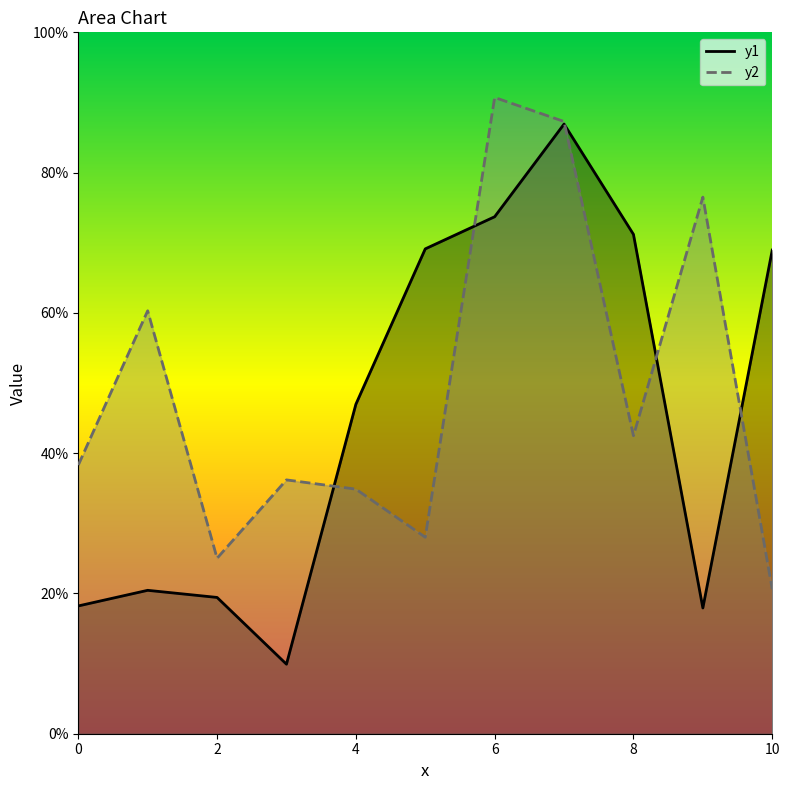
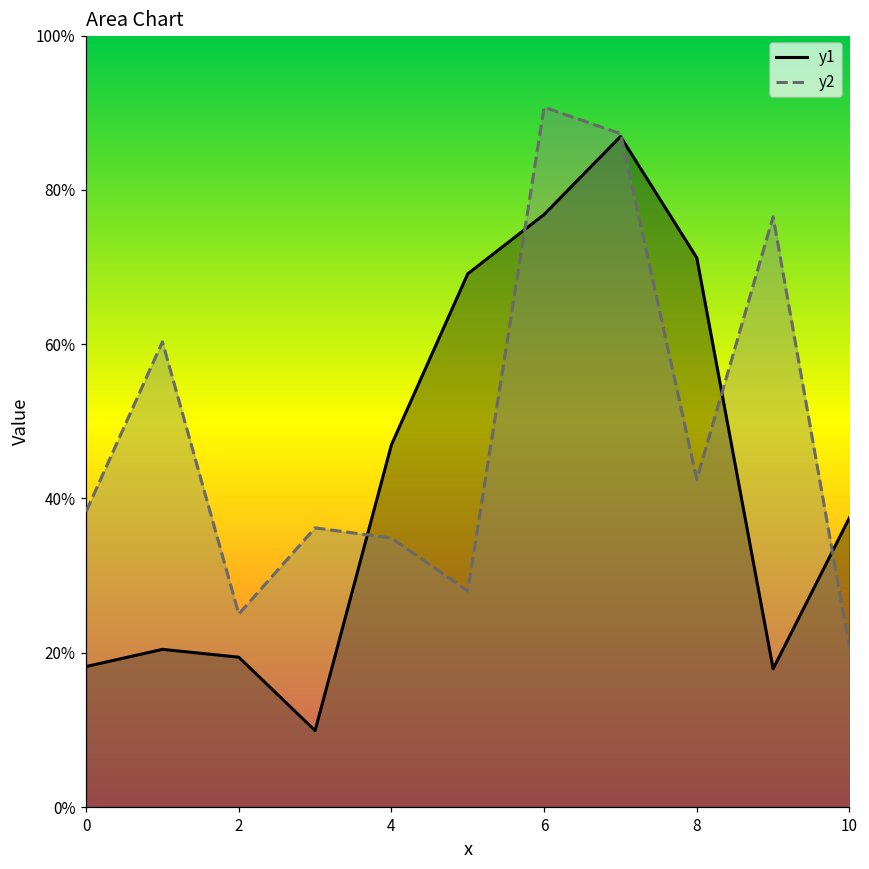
y1, 6: 74% -> 77%
y1, 10: 69% -> 38%
